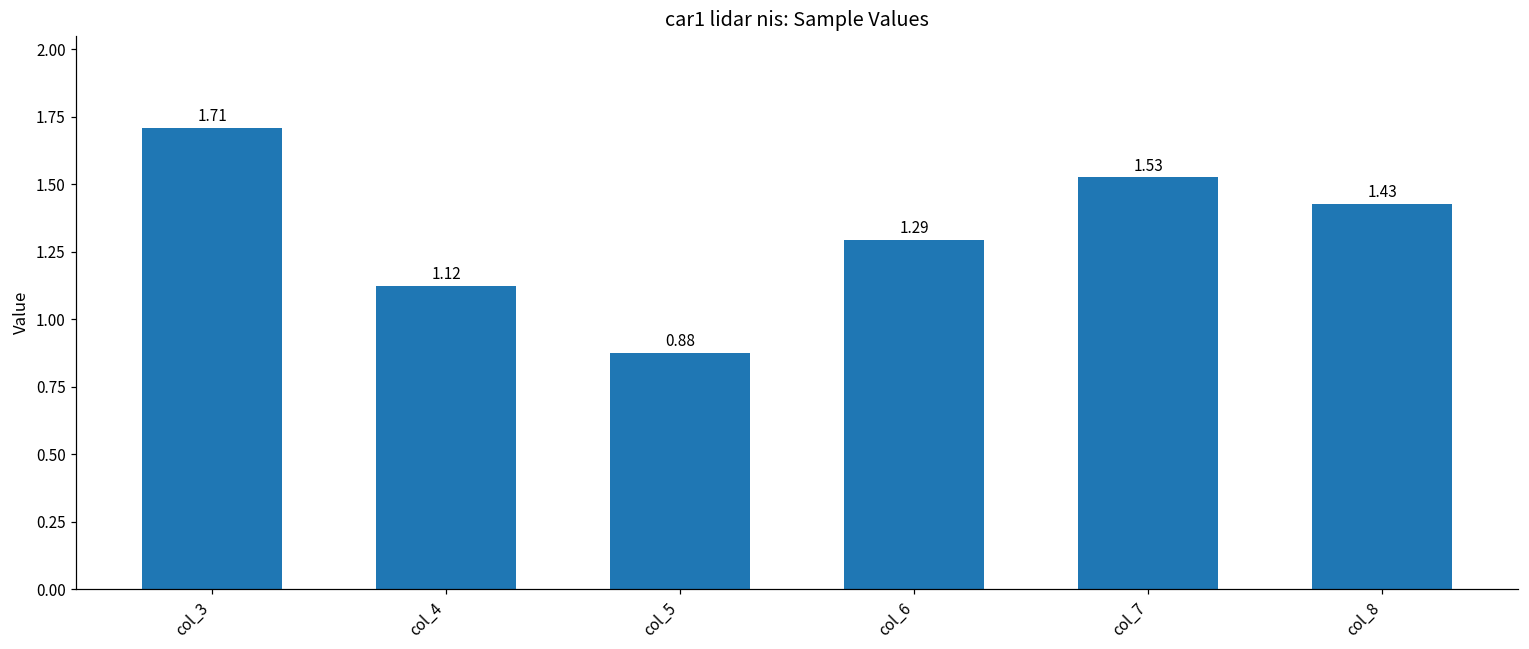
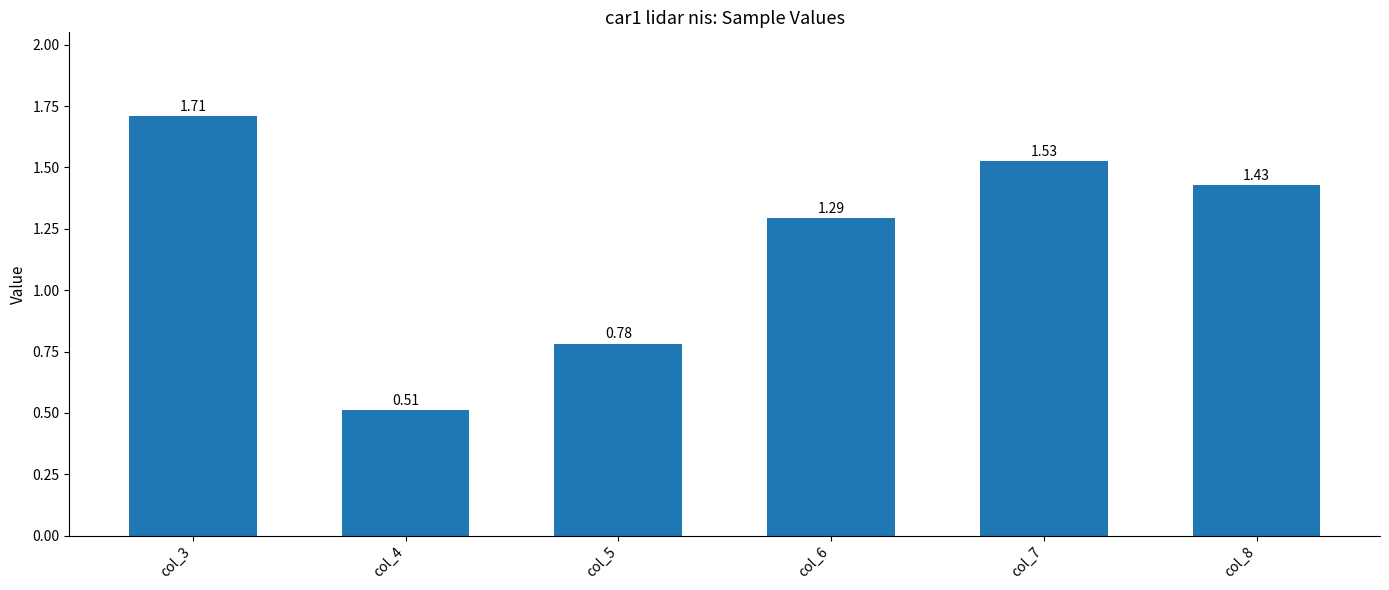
col_4: 1.12 -> 0.51
col_5: 0.88 -> 0.78
